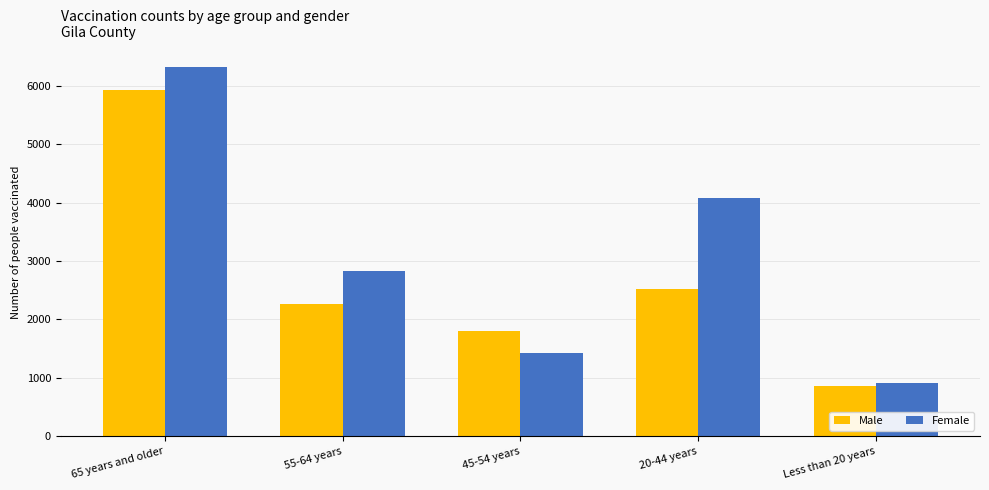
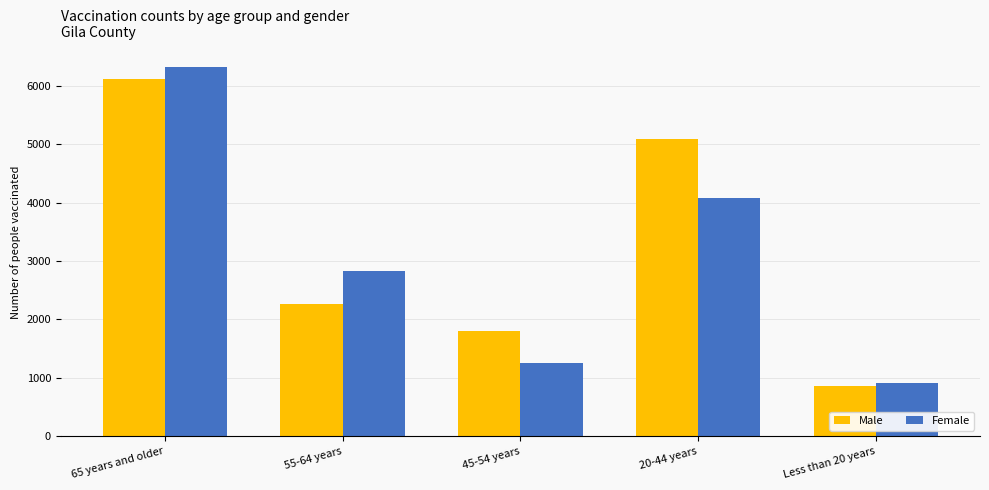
Male, 65 years and older: 5900 -> 6100
Female, 45-54 years: 1400 -> 1300
Male, 20-44 years: 2500 -> 5100
